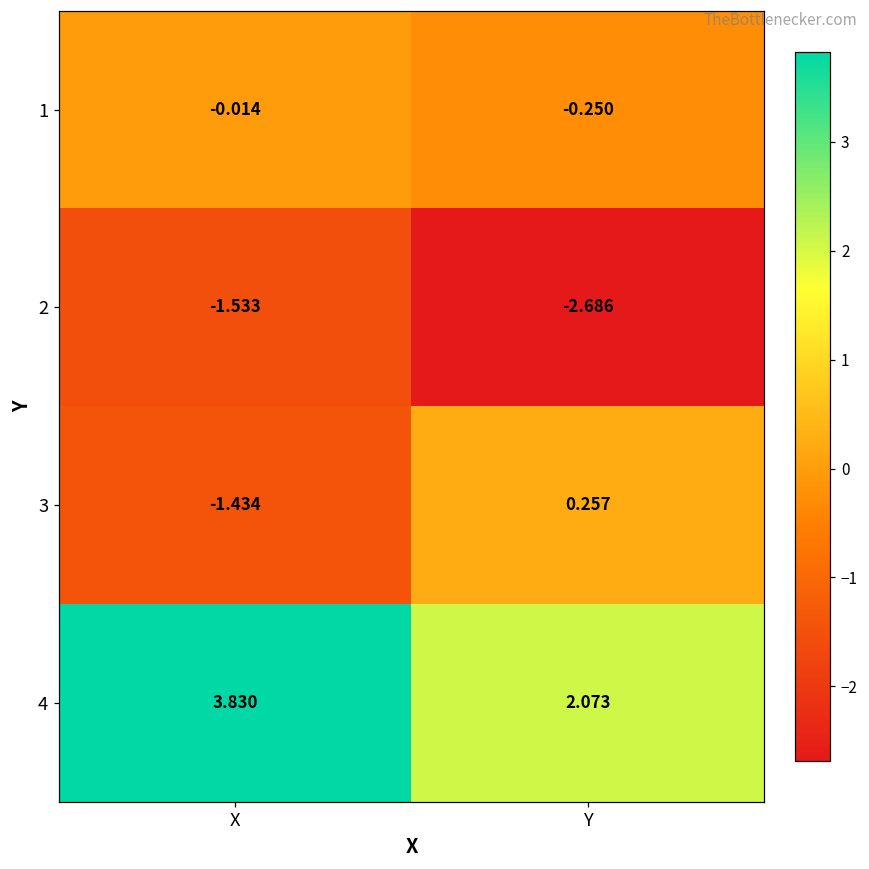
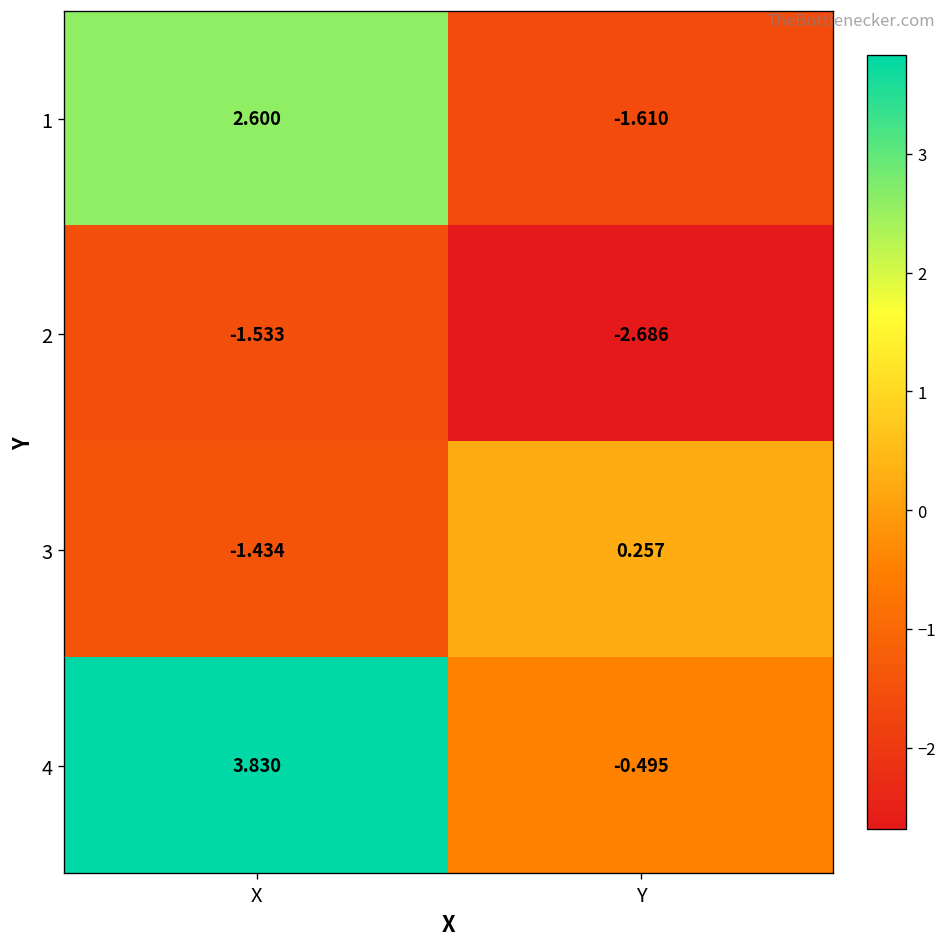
1, X: -0.014 -> 2.600
1, Y: -0.250 -> -1.610
4, Y: 2.073 -> -0.495
